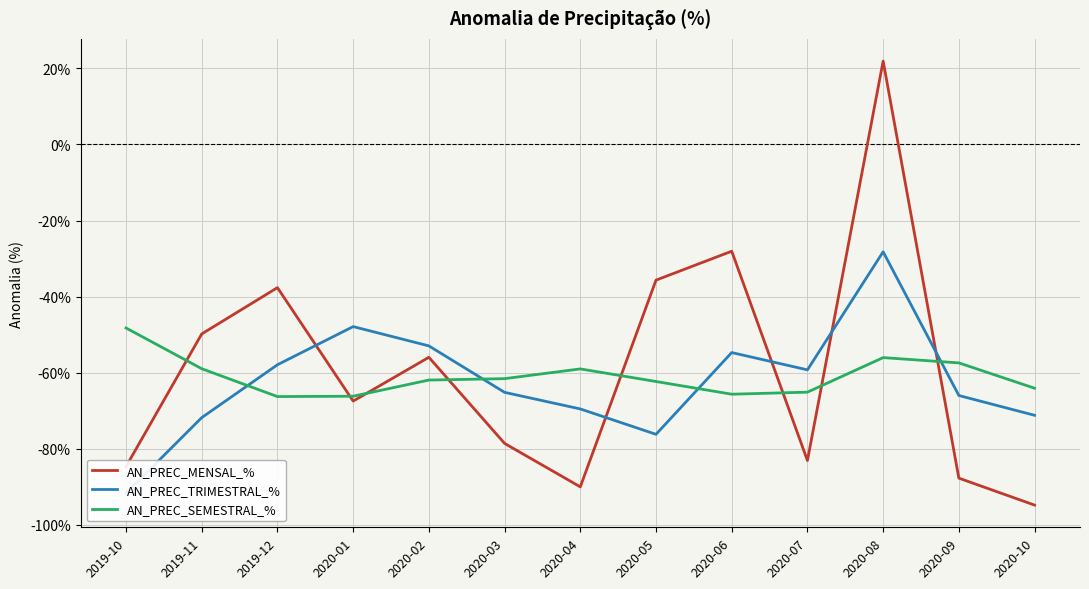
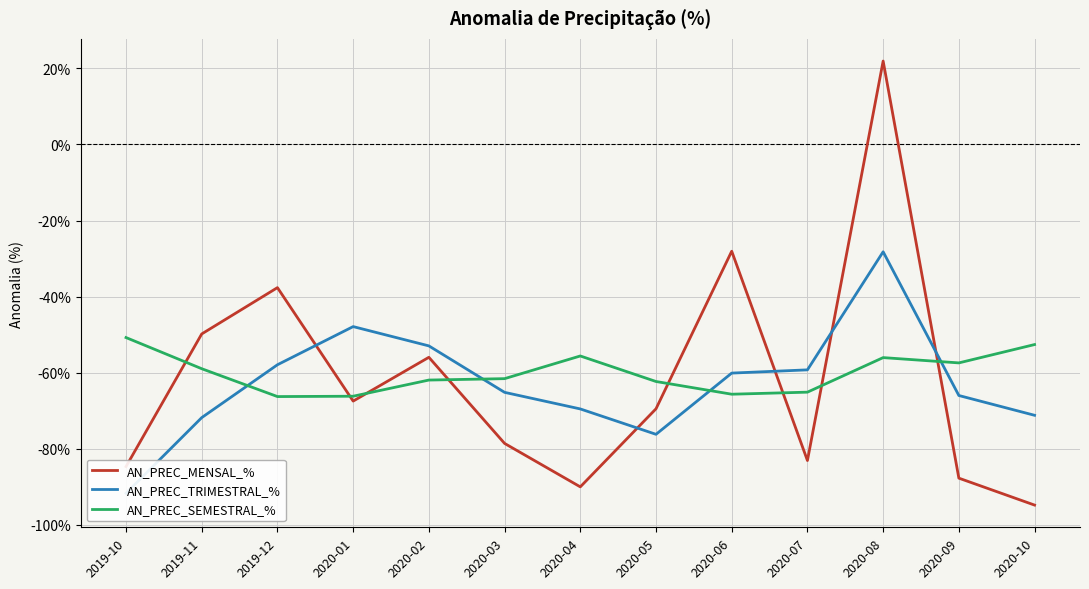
AN_PREC_SEMESTRAL_%, 2019-10: -48% -> -51%
AN_PREC_SEMESTRAL_%, 2020-04: -59% -> -56%
AN_PREC_MENSAL_%, 2020-05: -36% -> -69%
AN_PREC_TRIMESTRAL_%, 2020-06: -55% -> -60%
AN_PREC_SEMESTRAL_%, 2020-10: -64% -> -53%
